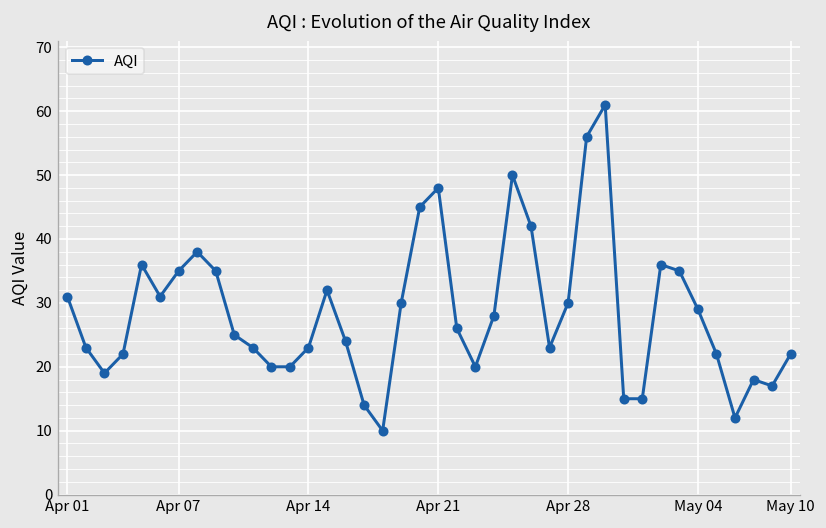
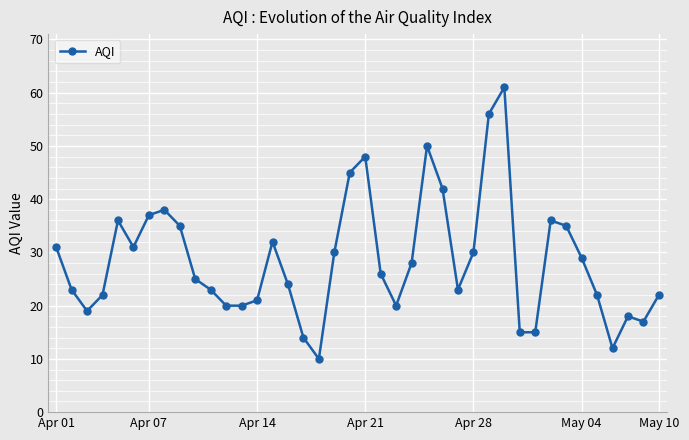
Apr 07: 35 -> 37
Apr 14: 23 -> 21
